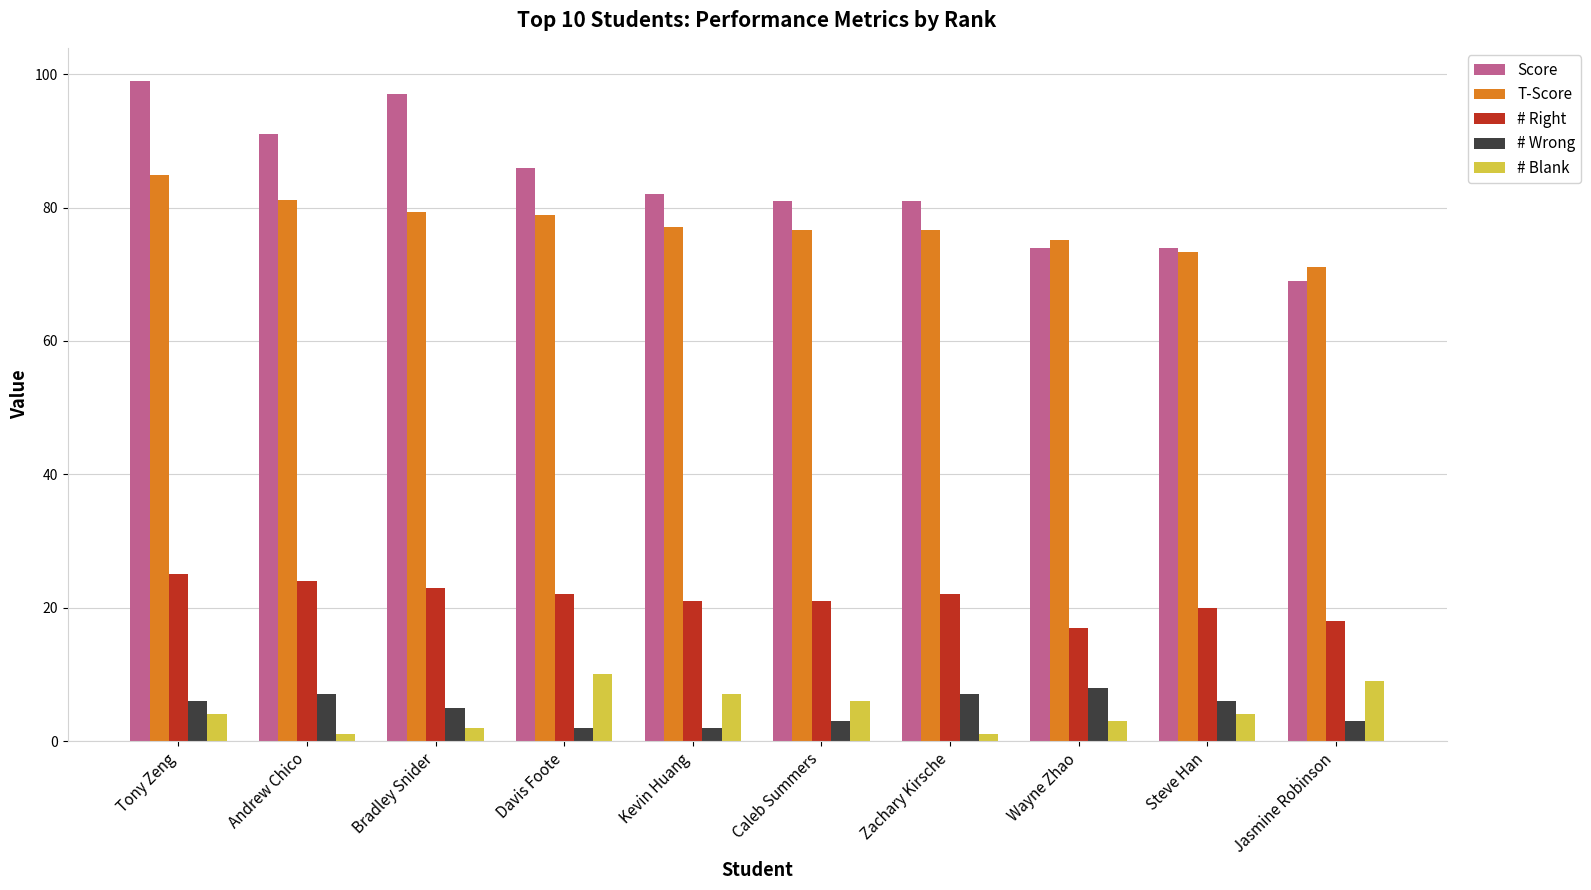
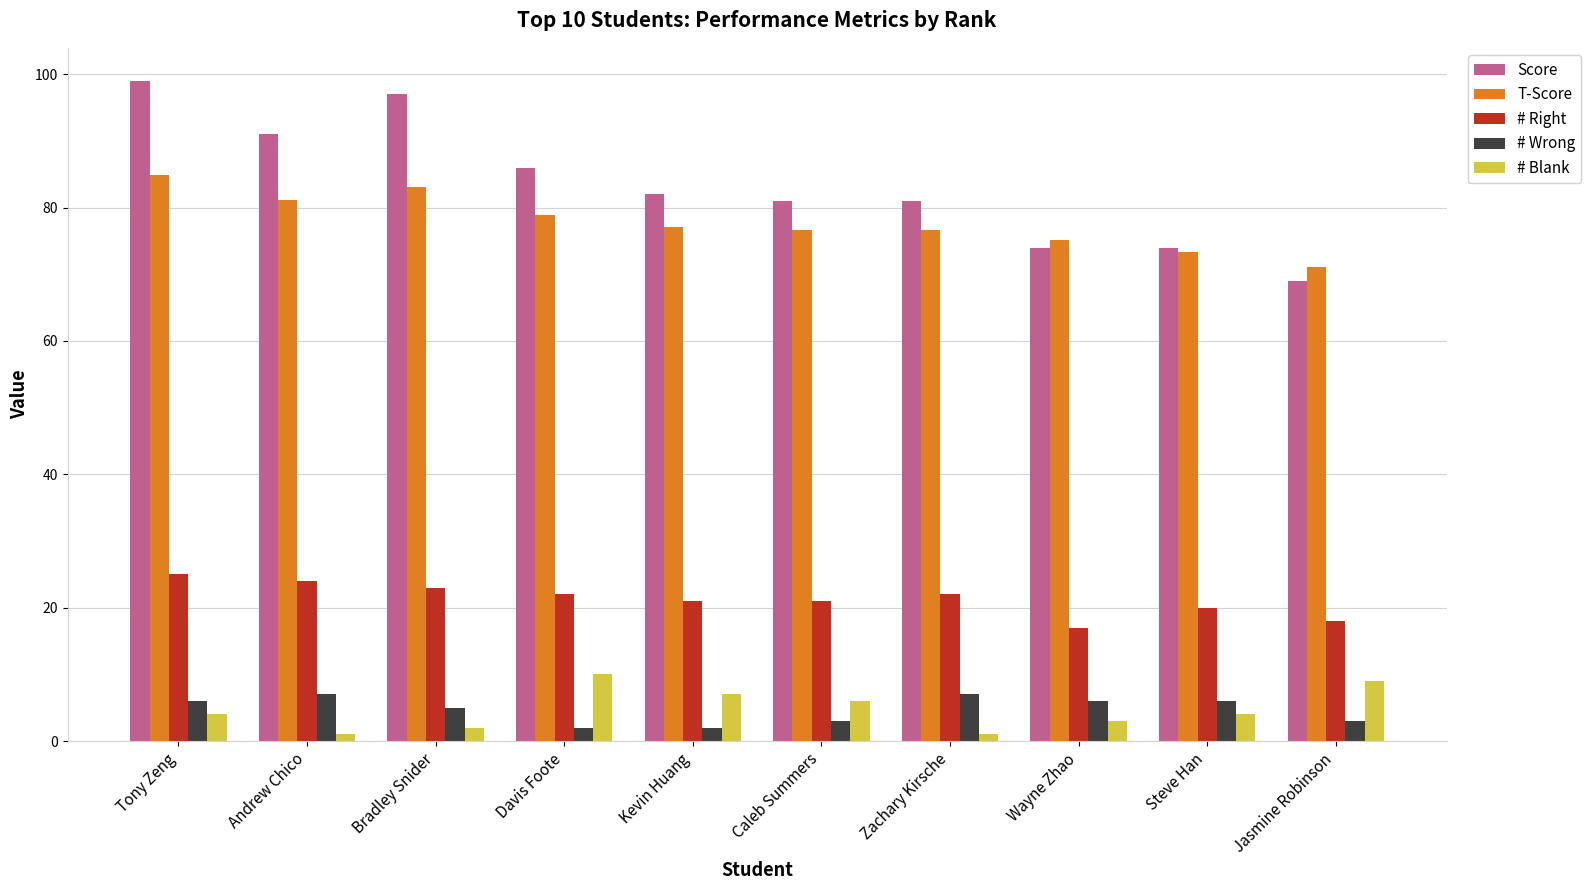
T-Score, Bradley Snider: 79 -> 83
# Wrong, Wayne Zhao: 8 -> 6
